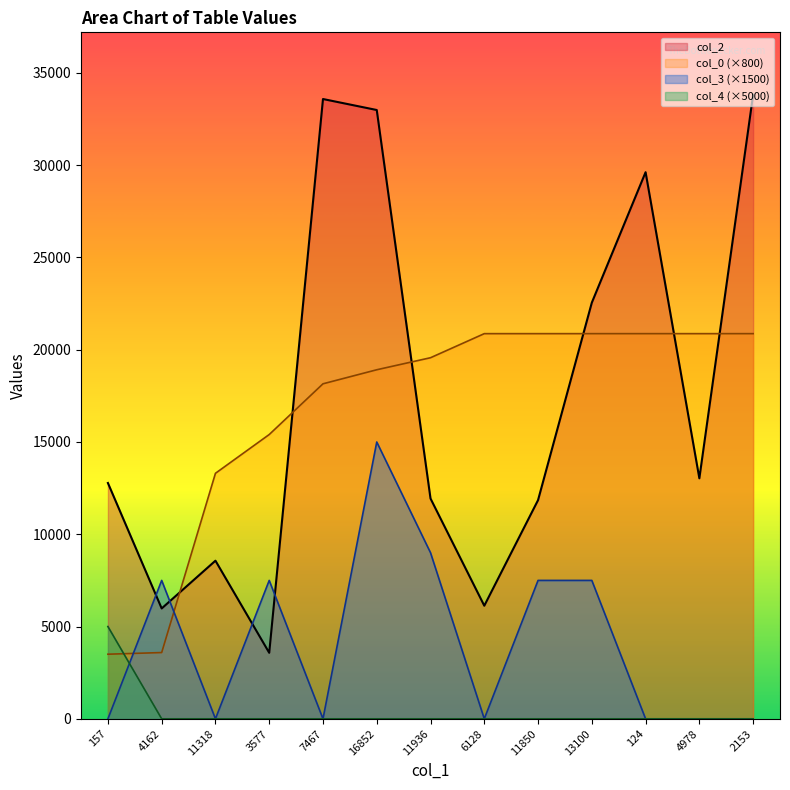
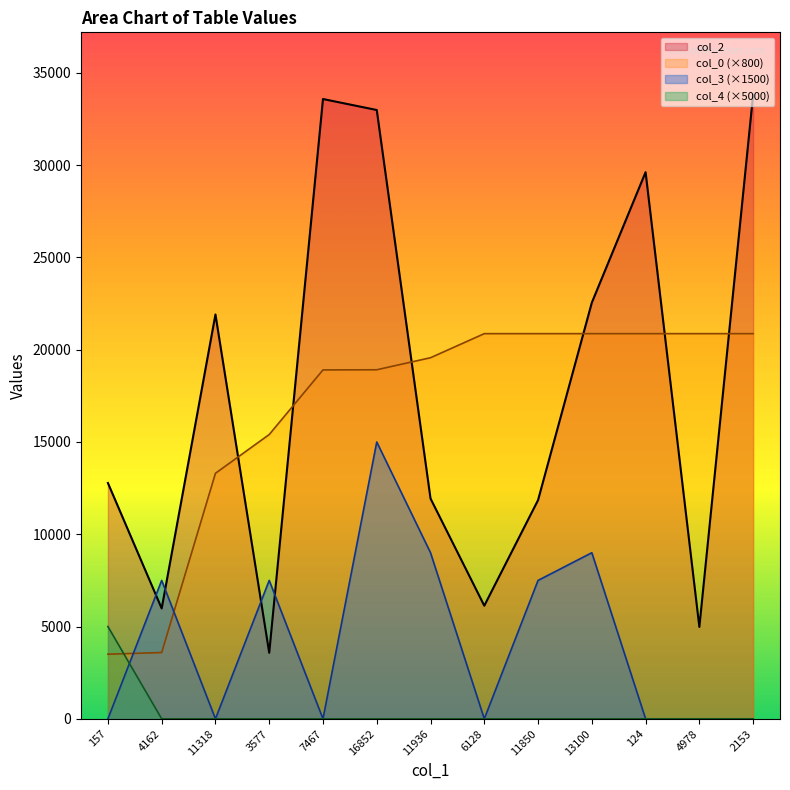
col_2, 11318: 8600 -> 21900
col_0 (×800), 7467: 18200 -> 18900
col_3 (×1500), 13100: 7500 -> 9000
col_2, 4978: 13000 -> 5000
